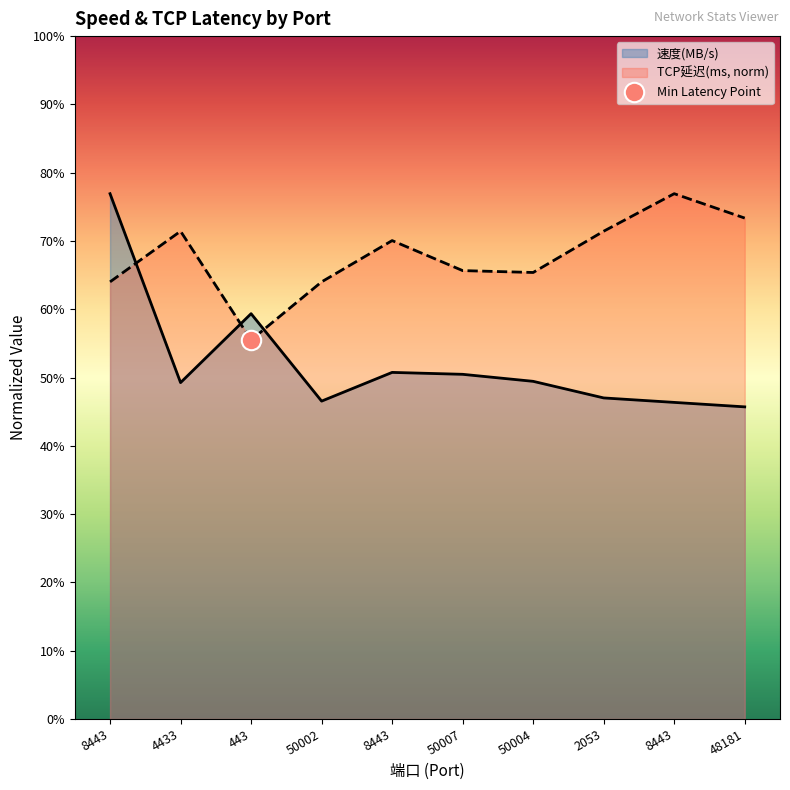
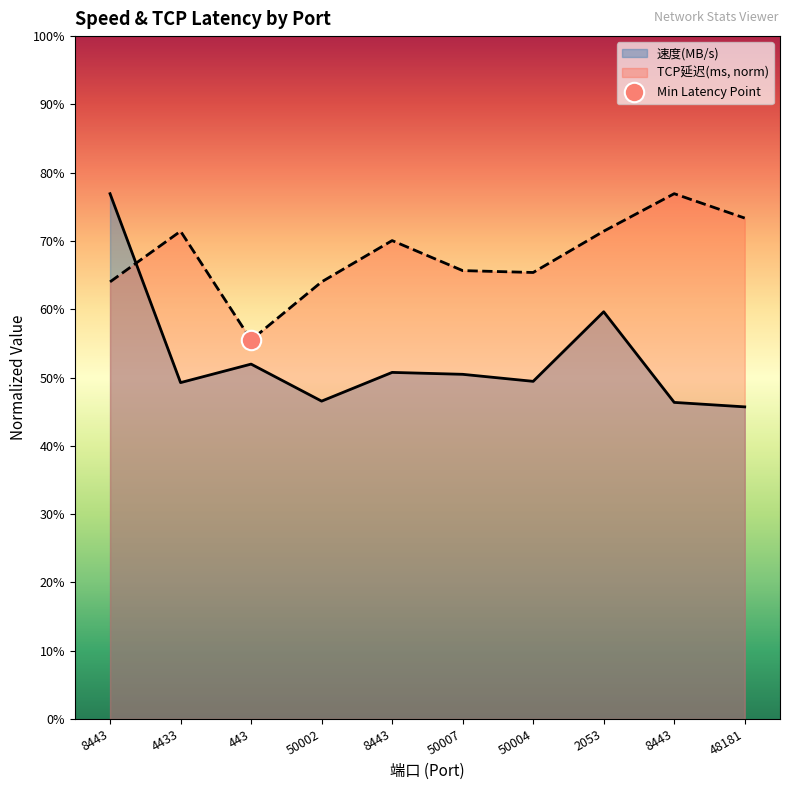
速度(MB/s), 443: 59% -> 52%
速度(MB/s), 2053: 47% -> 60%
